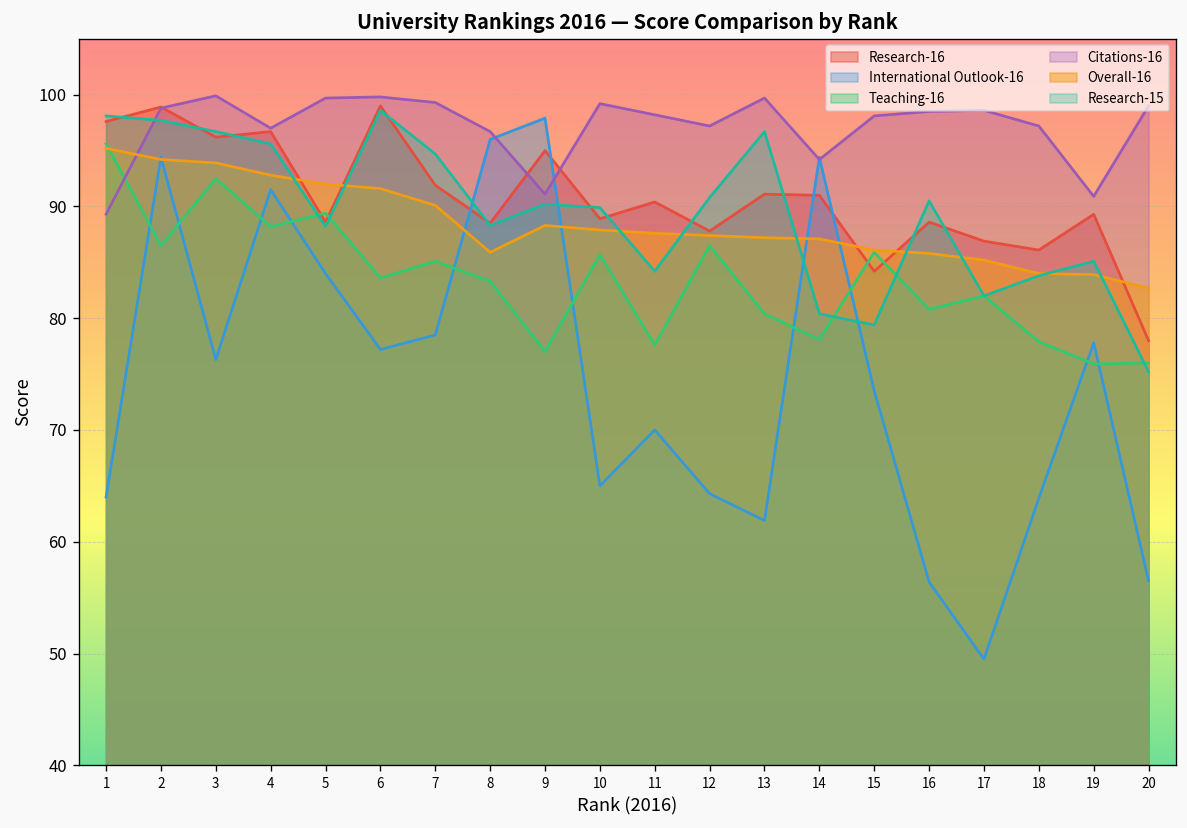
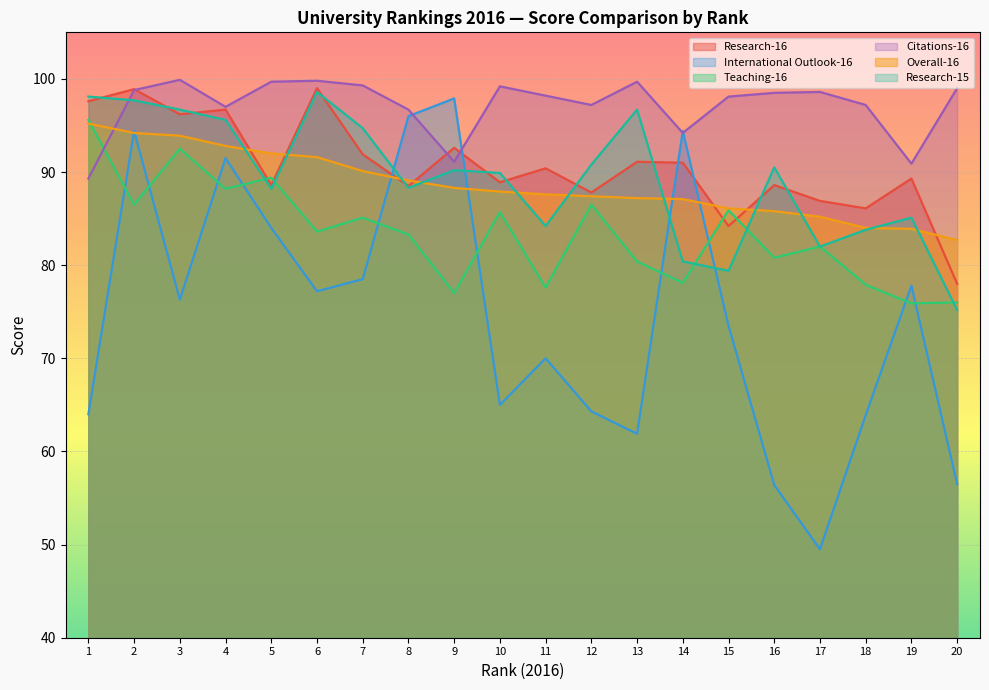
Overall-16, 8: 86 -> 89
Research-16, 9: 95 -> 93
